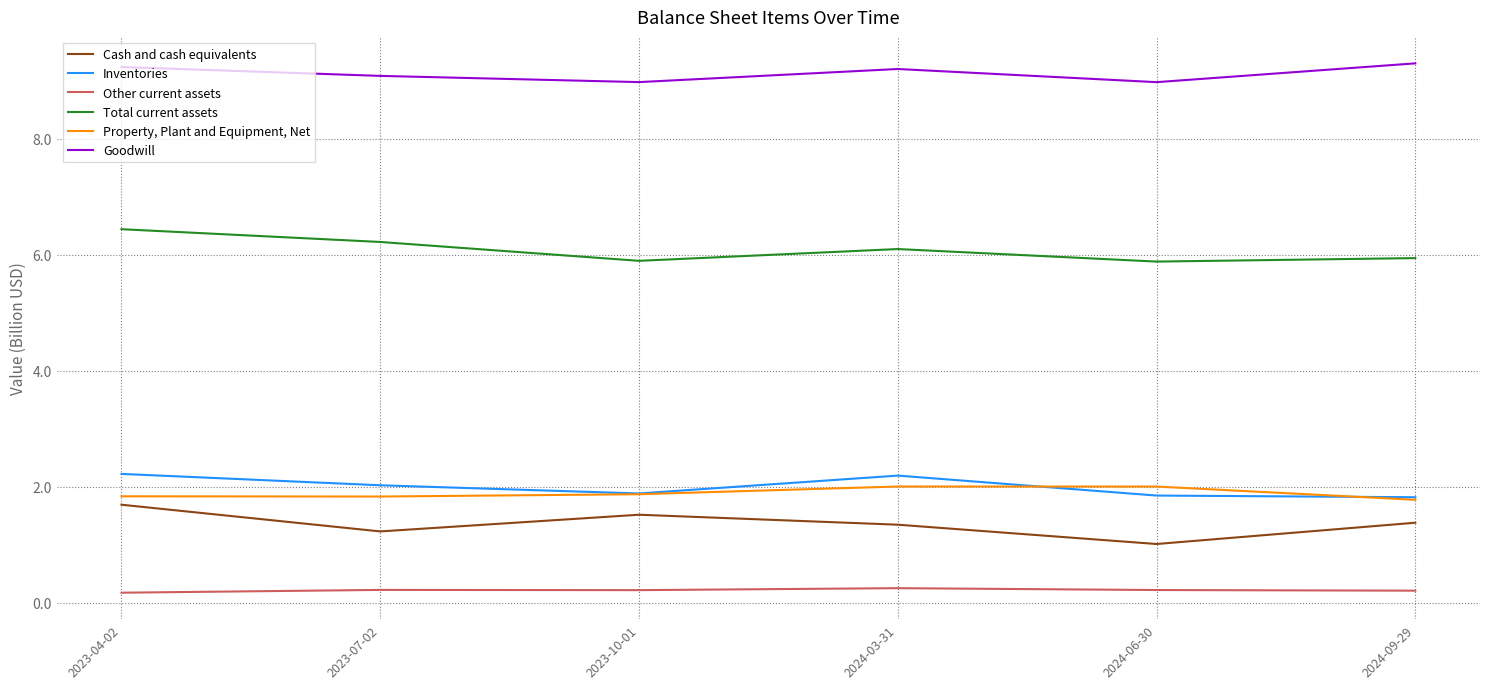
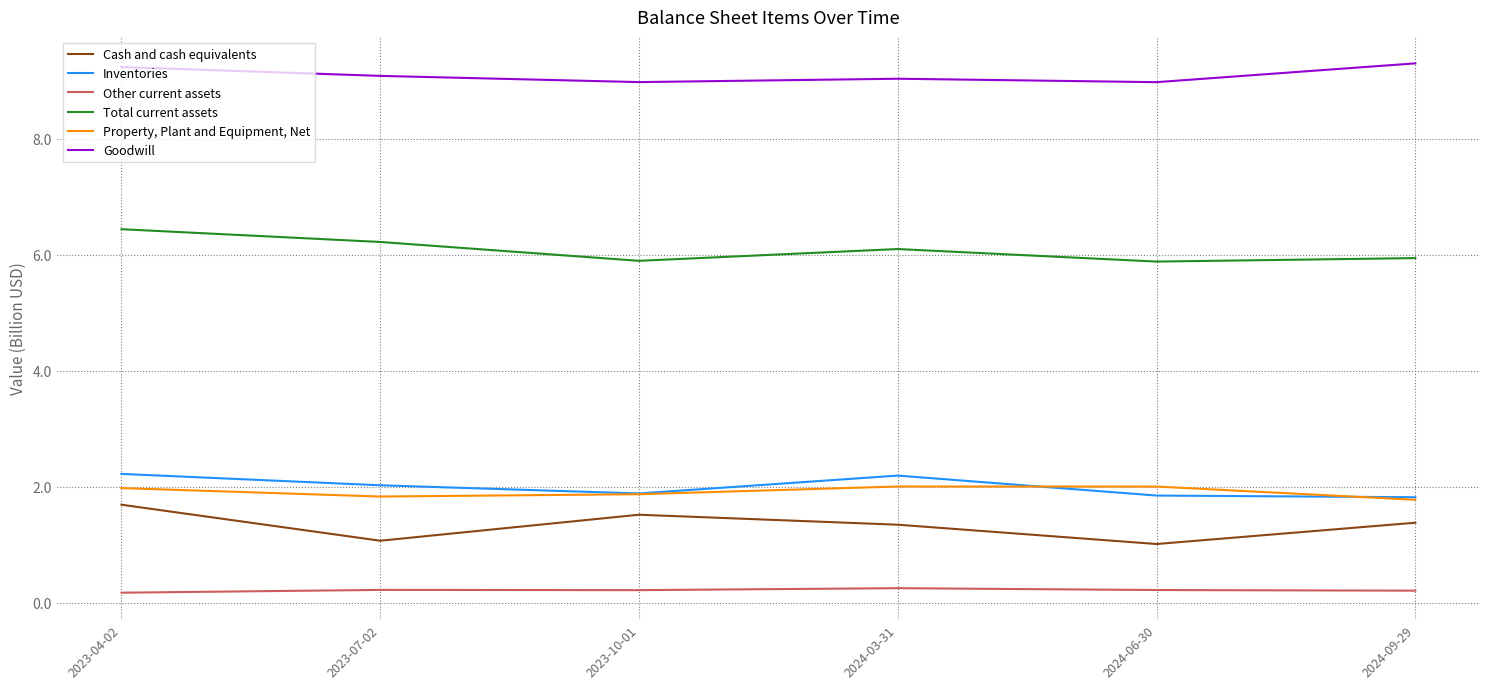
Property, Plant and Equipment, Net, 2023-04-02: 1.8 -> 2.0
Cash and cash equivalents, 2023-07-02: 1.2 -> 1.1
Goodwill, 2024-03-31: 9.2 -> 9.0
